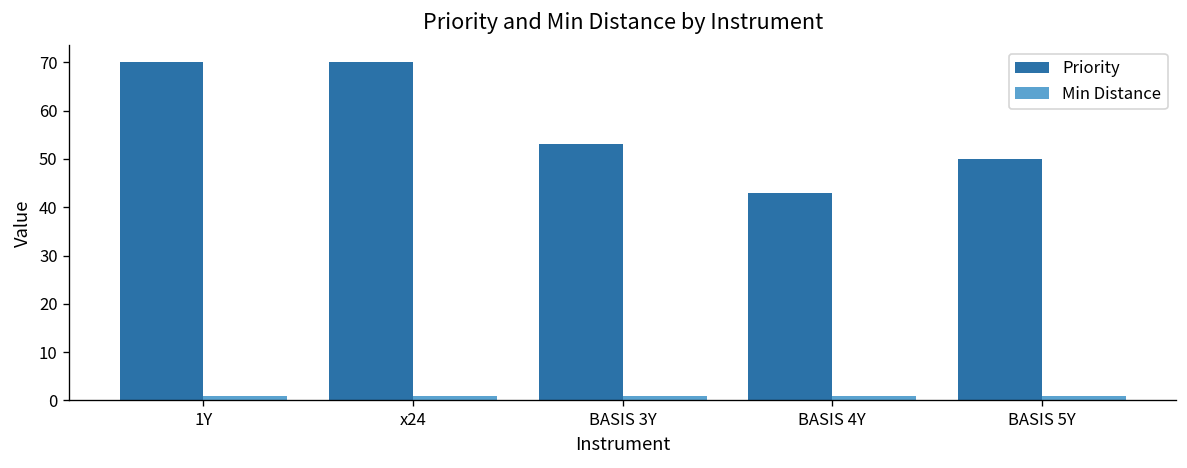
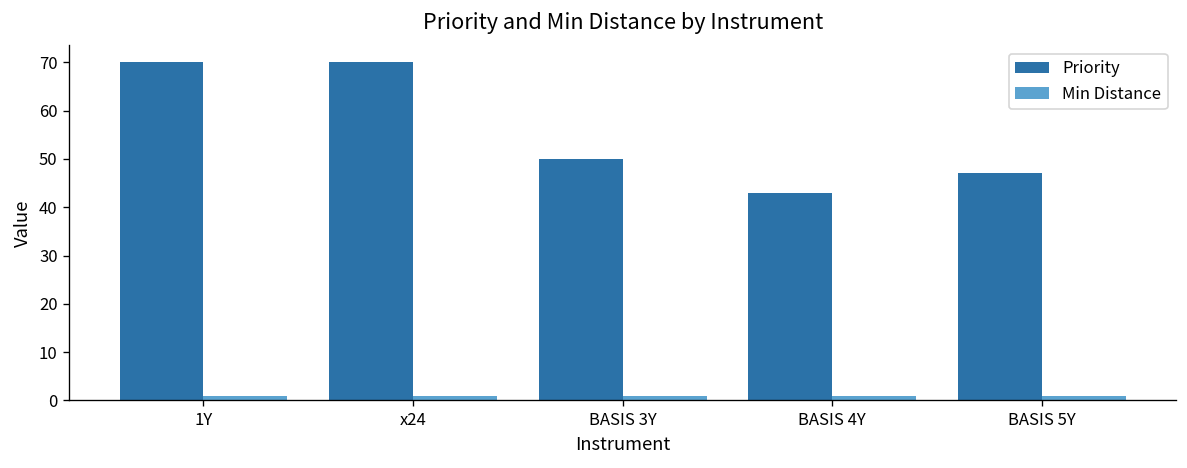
Priority, BASIS 3Y: 53 -> 50
Priority, BASIS 5Y: 50 -> 47
